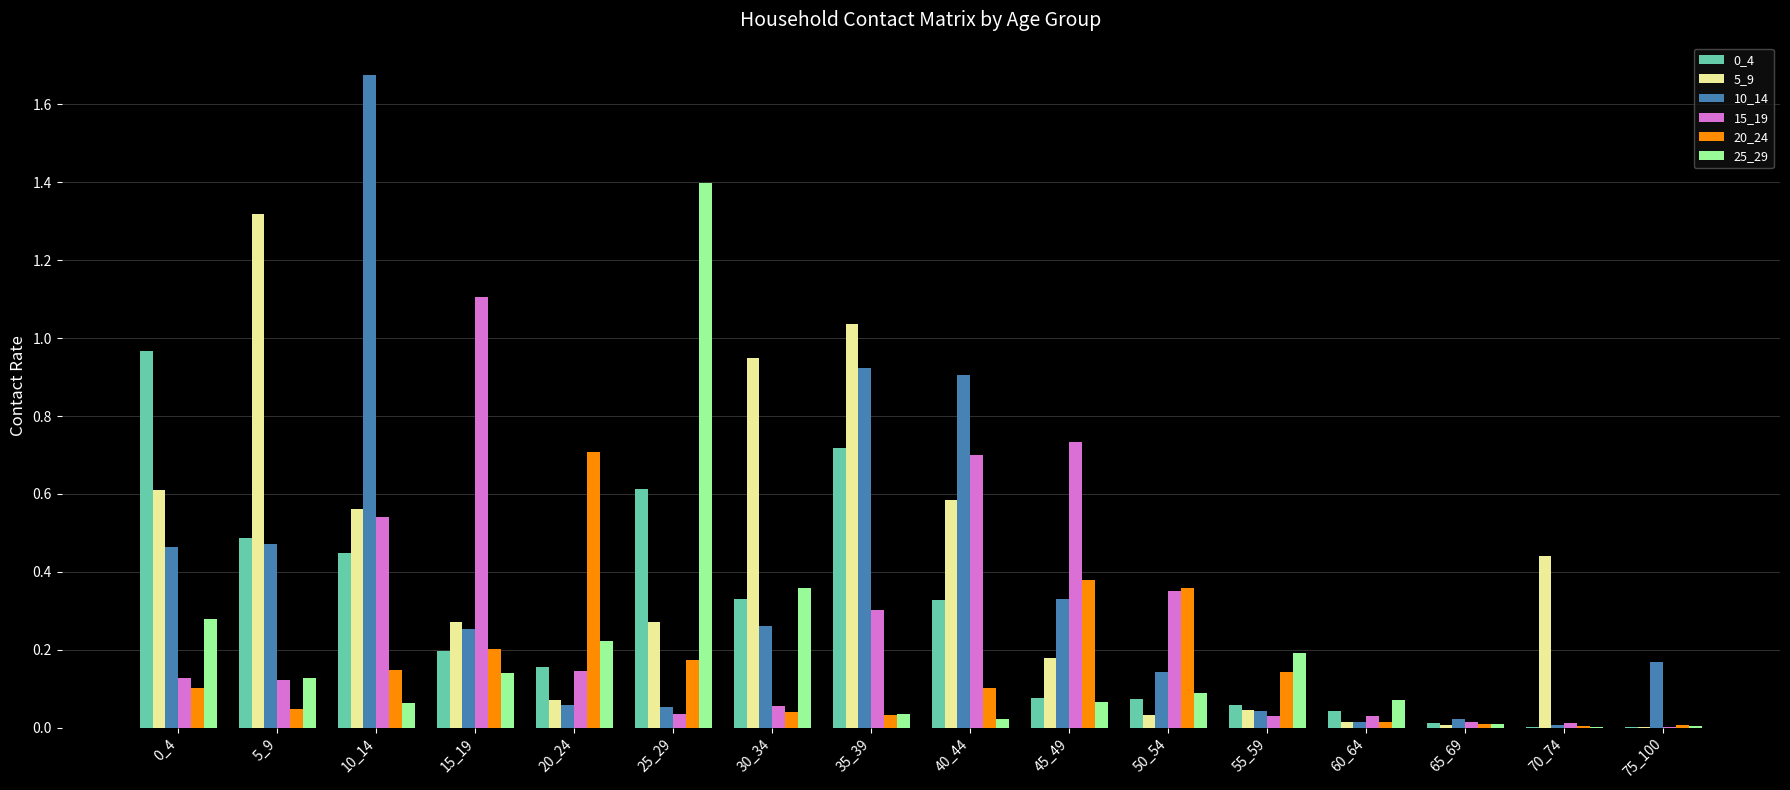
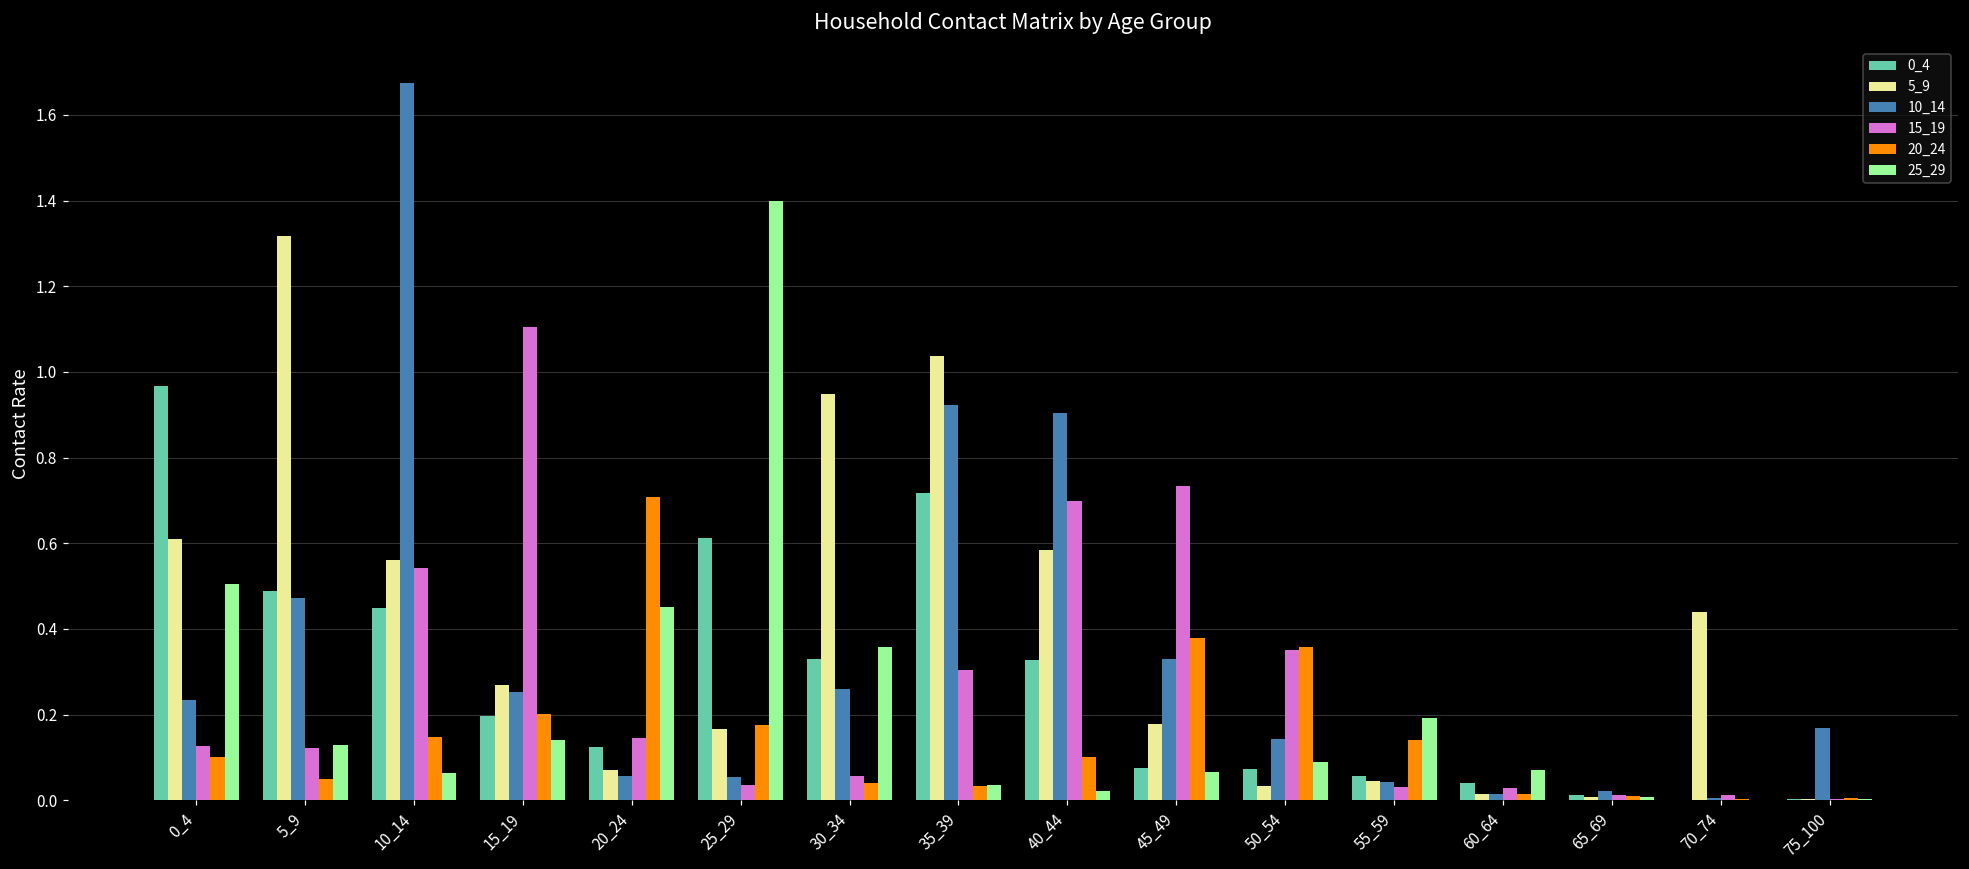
10_14, 0_4: 0.46 -> 0.24
25_29, 0_4: 0.28 -> 0.50
0_4, 20_24: 0.16 -> 0.12
25_29, 20_24: 0.22 -> 0.45
5_9, 25_29: 0.27 -> 0.17
